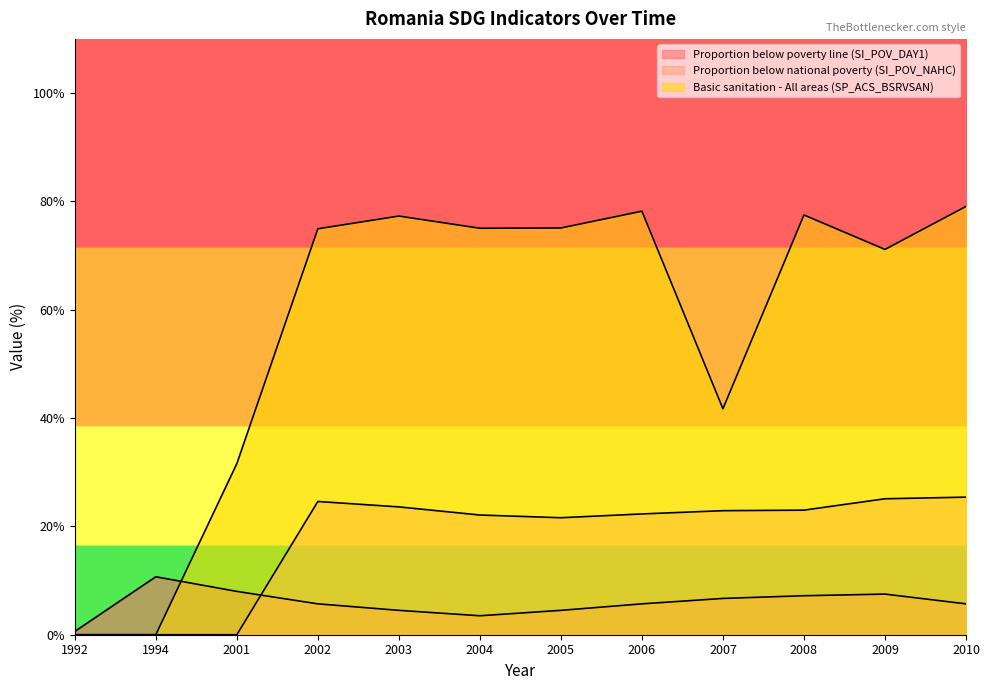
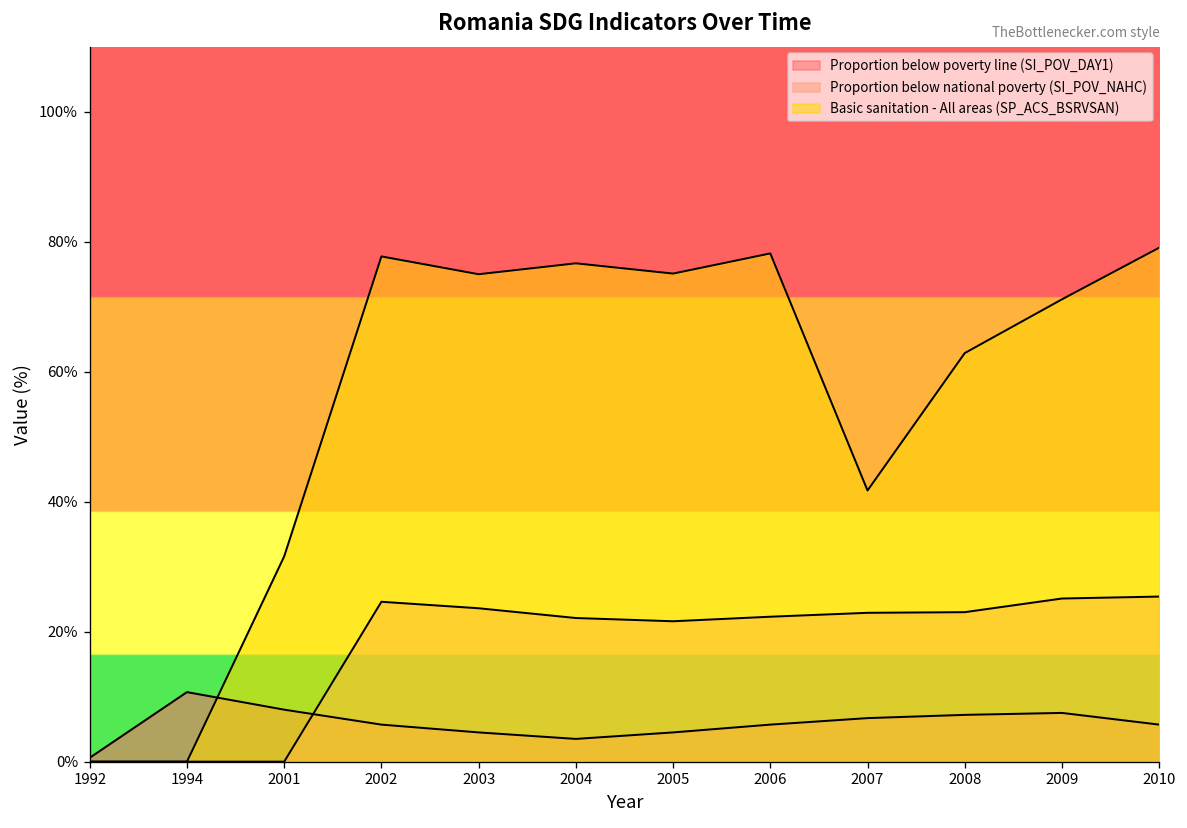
Basic sanitation - All areas (SP_ACS_BSRVSAN), 2002: 75% -> 78%
Basic sanitation - All areas (SP_ACS_BSRVSAN), 2003: 77% -> 75%
Basic sanitation - All areas (SP_ACS_BSRVSAN), 2004: 75% -> 77%
Basic sanitation - All areas (SP_ACS_BSRVSAN), 2008: 77% -> 63%
